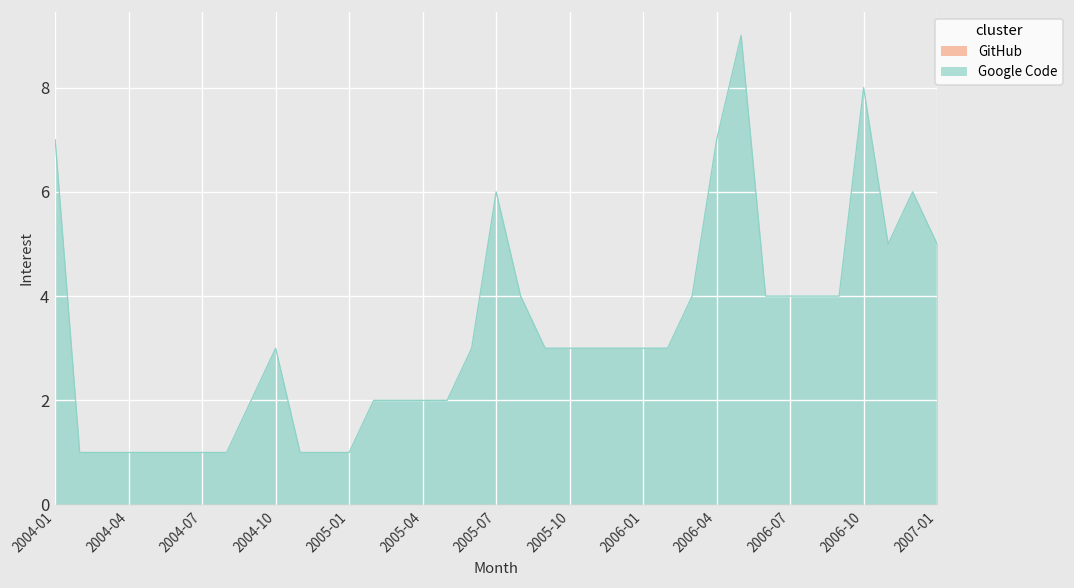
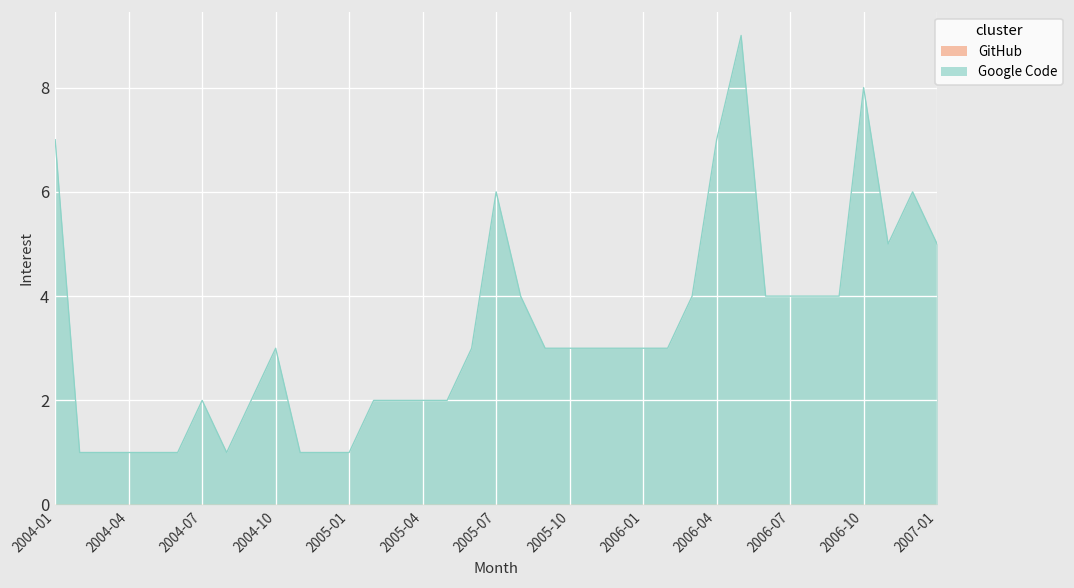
Google Code, 2004-07: 1 -> 2
